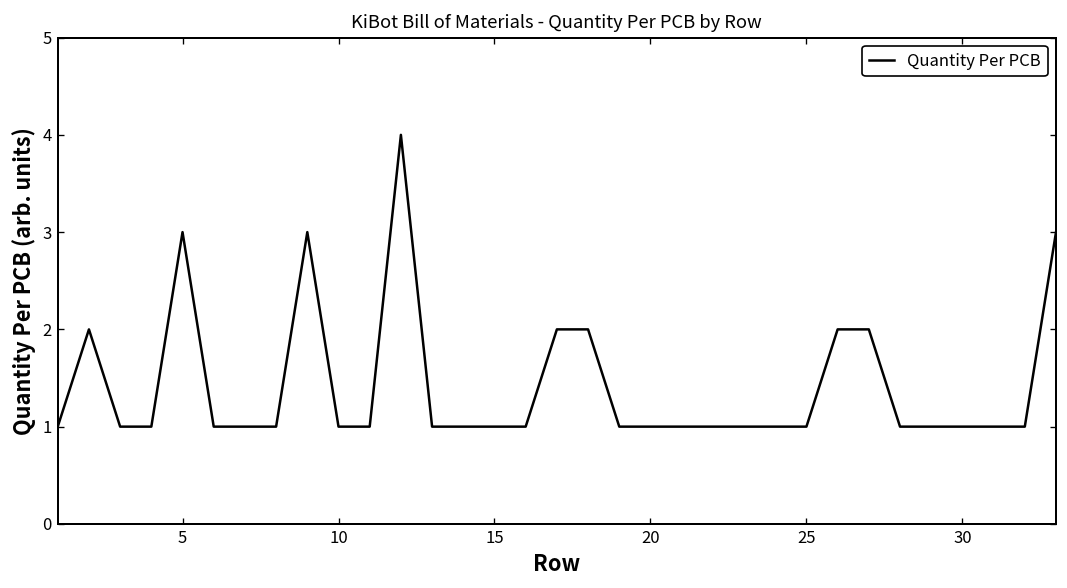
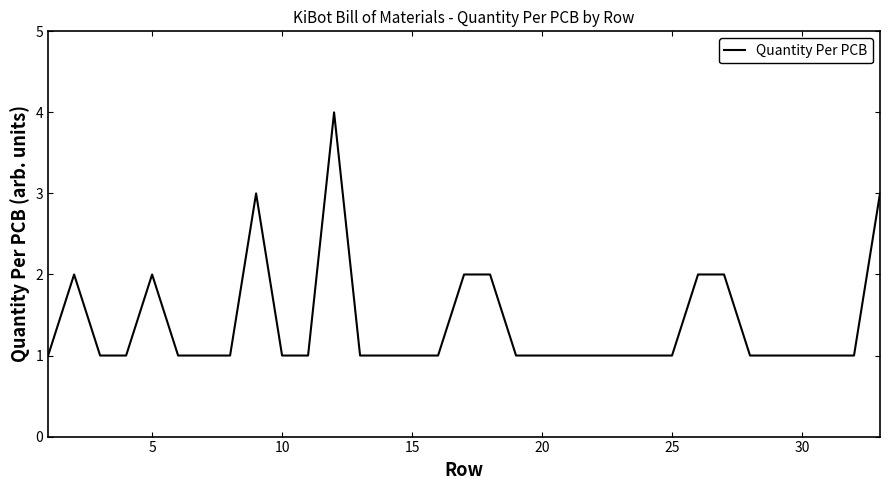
5: 3 -> 2
